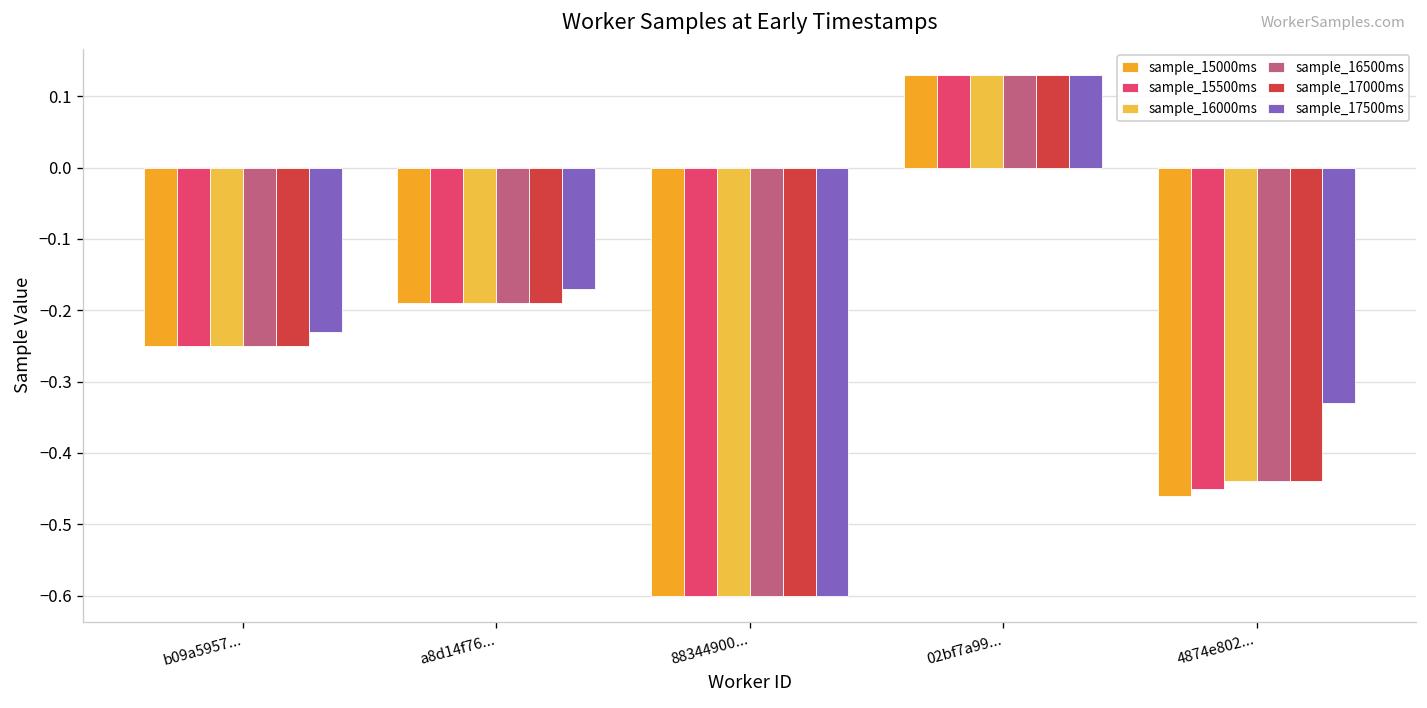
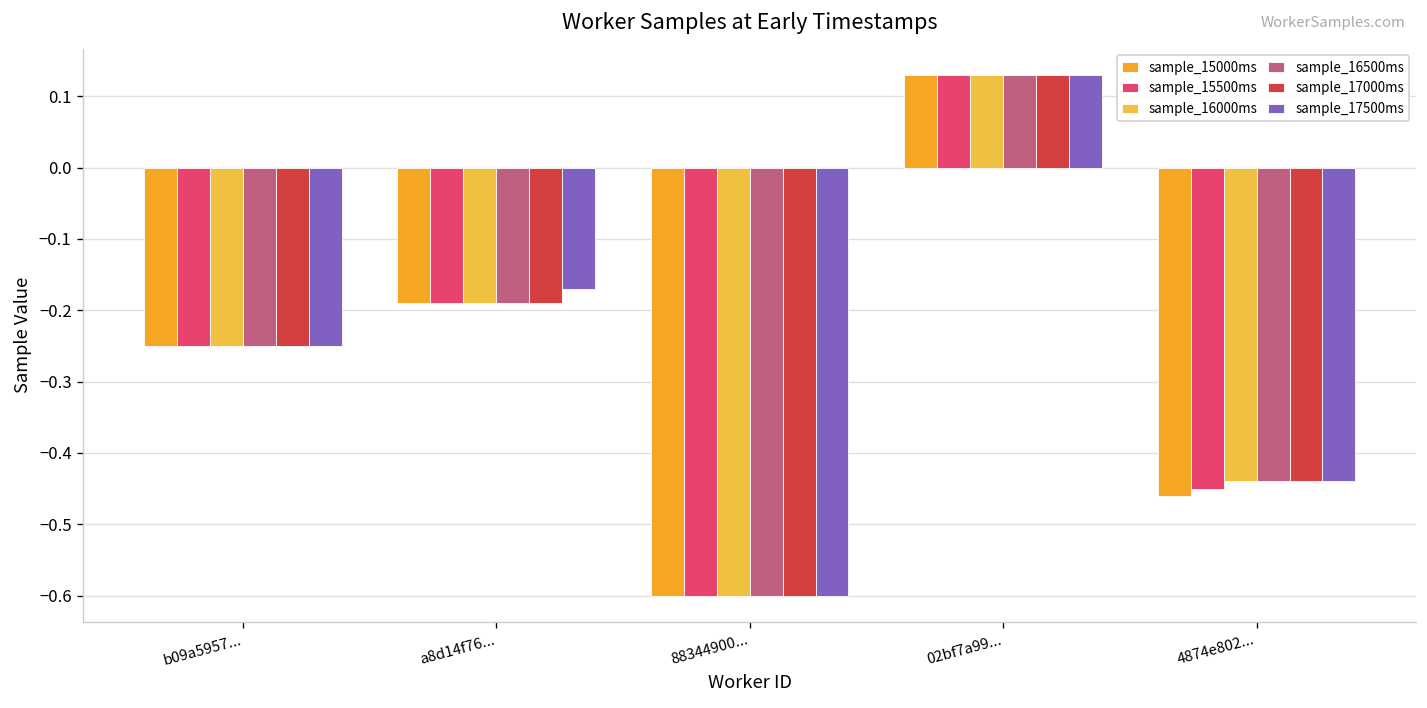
sample_17500ms, b09a5957...: -0.23 -> -0.25
sample_17500ms, 4874e802...: -0.33 -> -0.44
